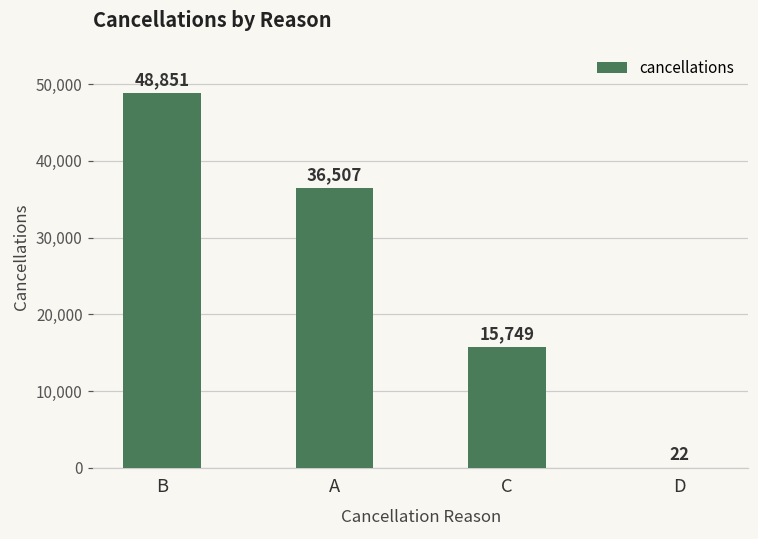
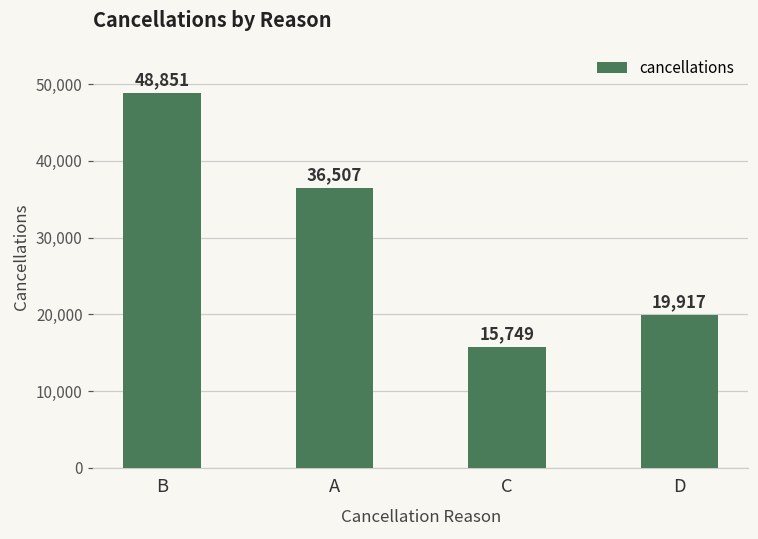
D: 22 -> 19,917
